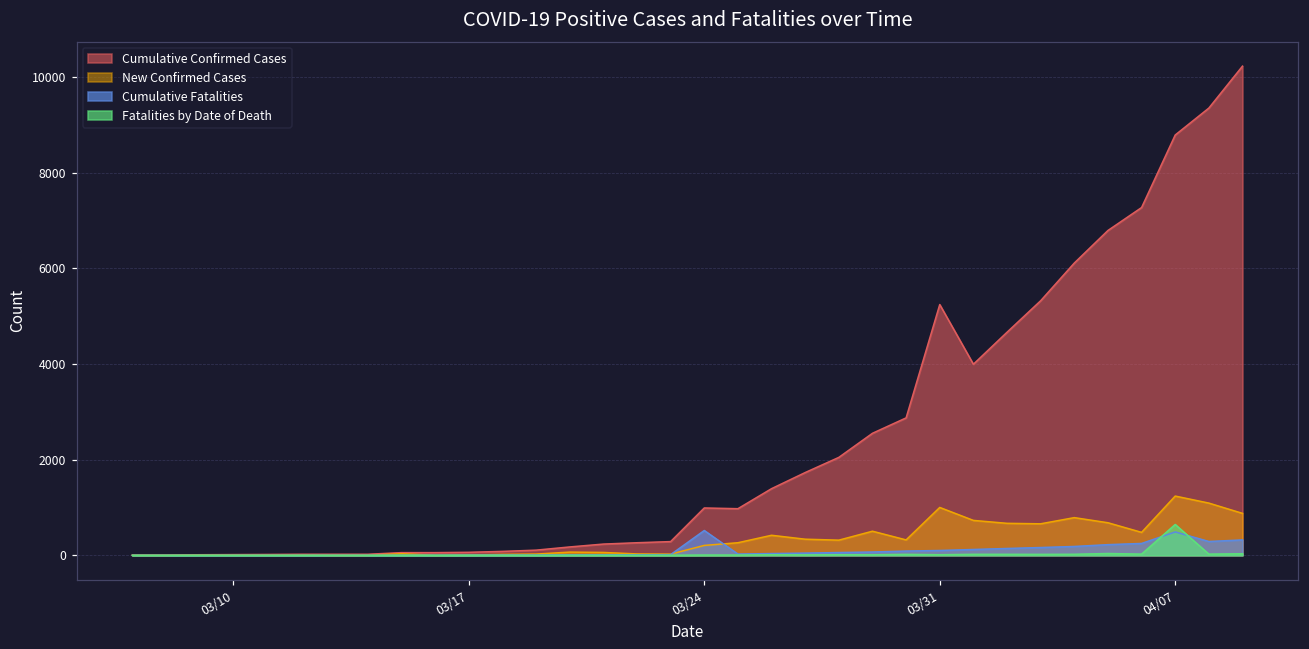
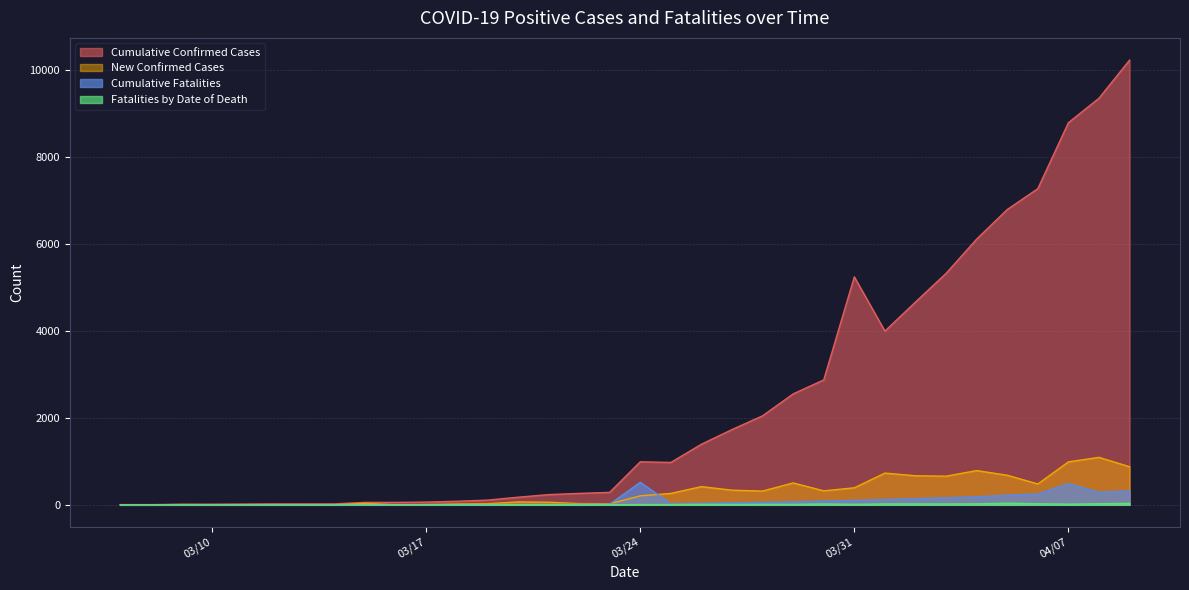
New Confirmed Cases, 03/31: 1000 -> 400
New Confirmed Cases, 04/07: 1200 -> 1000
Fatalities by Date of Death, 04/07: 600 -> 0
